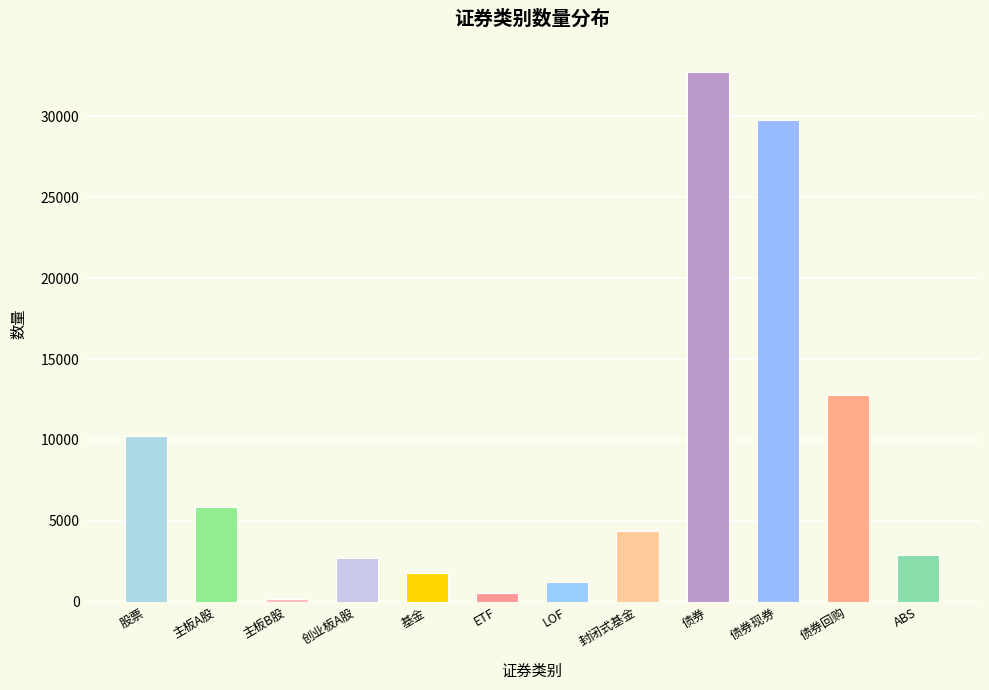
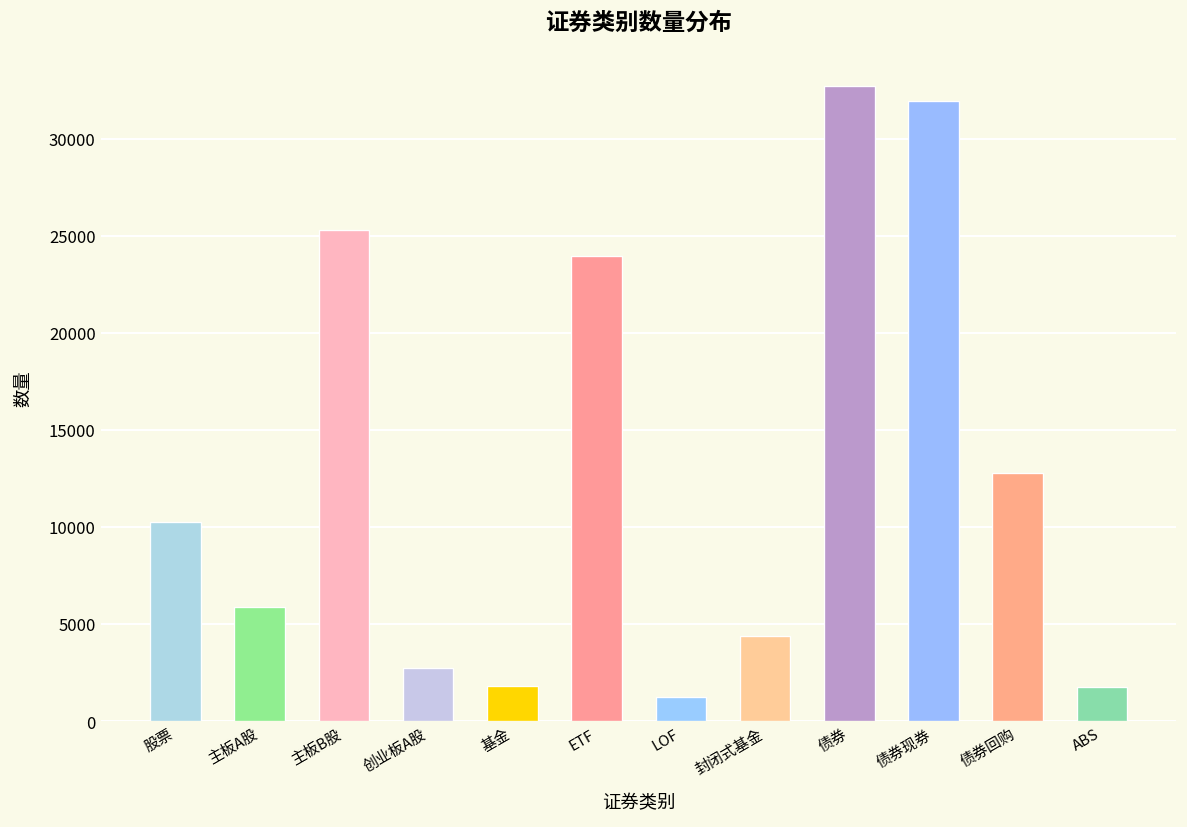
主板B股: 200 -> 25300
ETF: 600 -> 23900
债券现券: 29800 -> 31900
ABS: 2900 -> 1800
